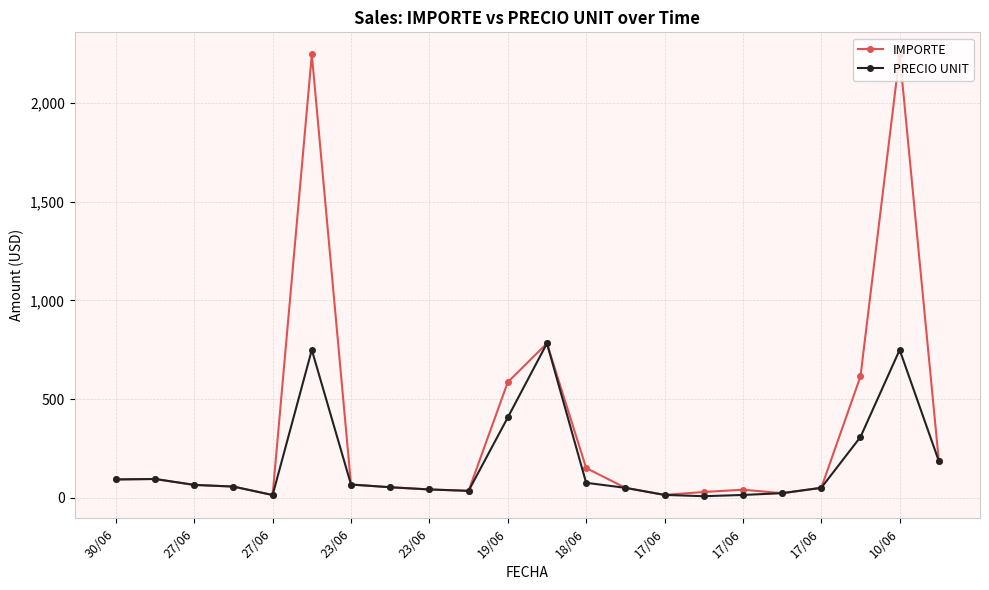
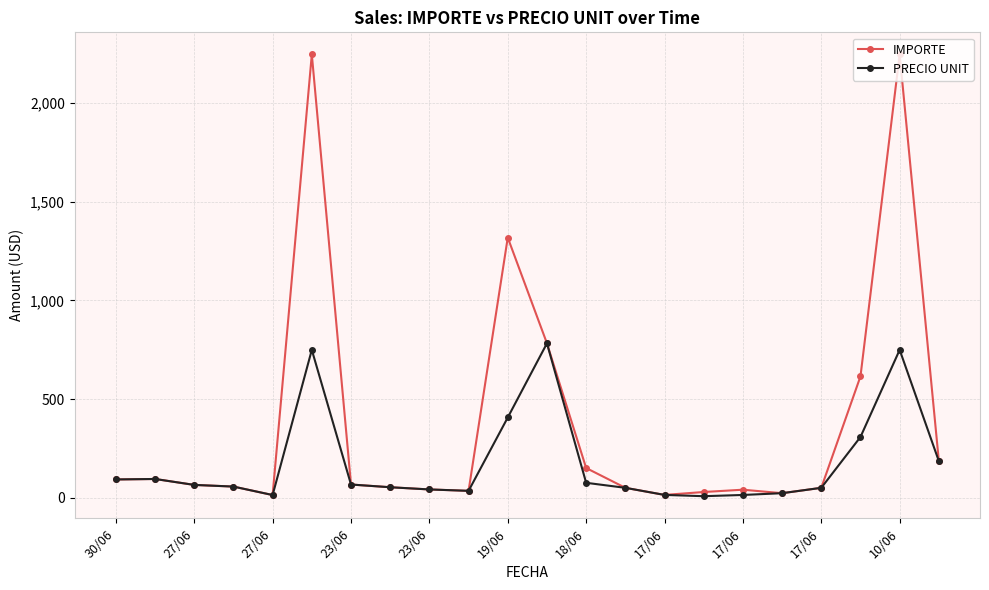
IMPORTE, 19/06: 590 -> 1,320
